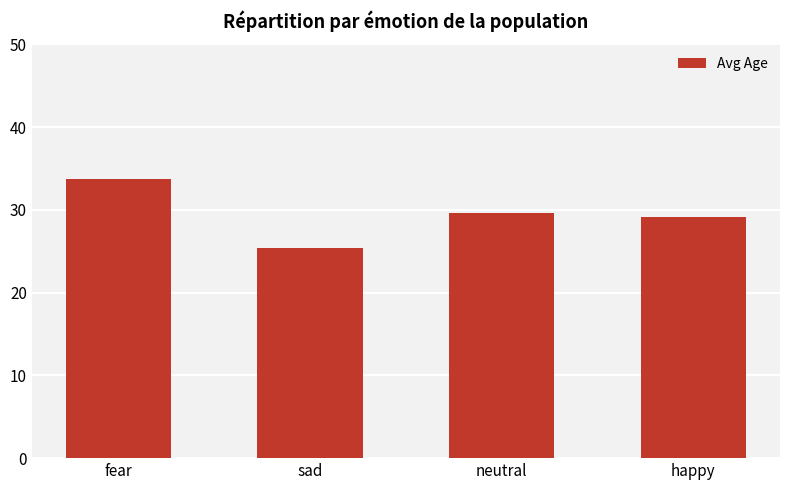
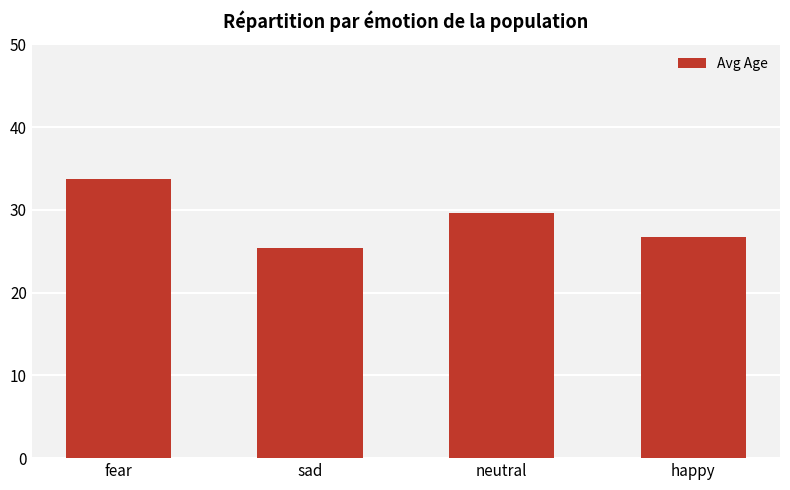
happy: 29 -> 27
